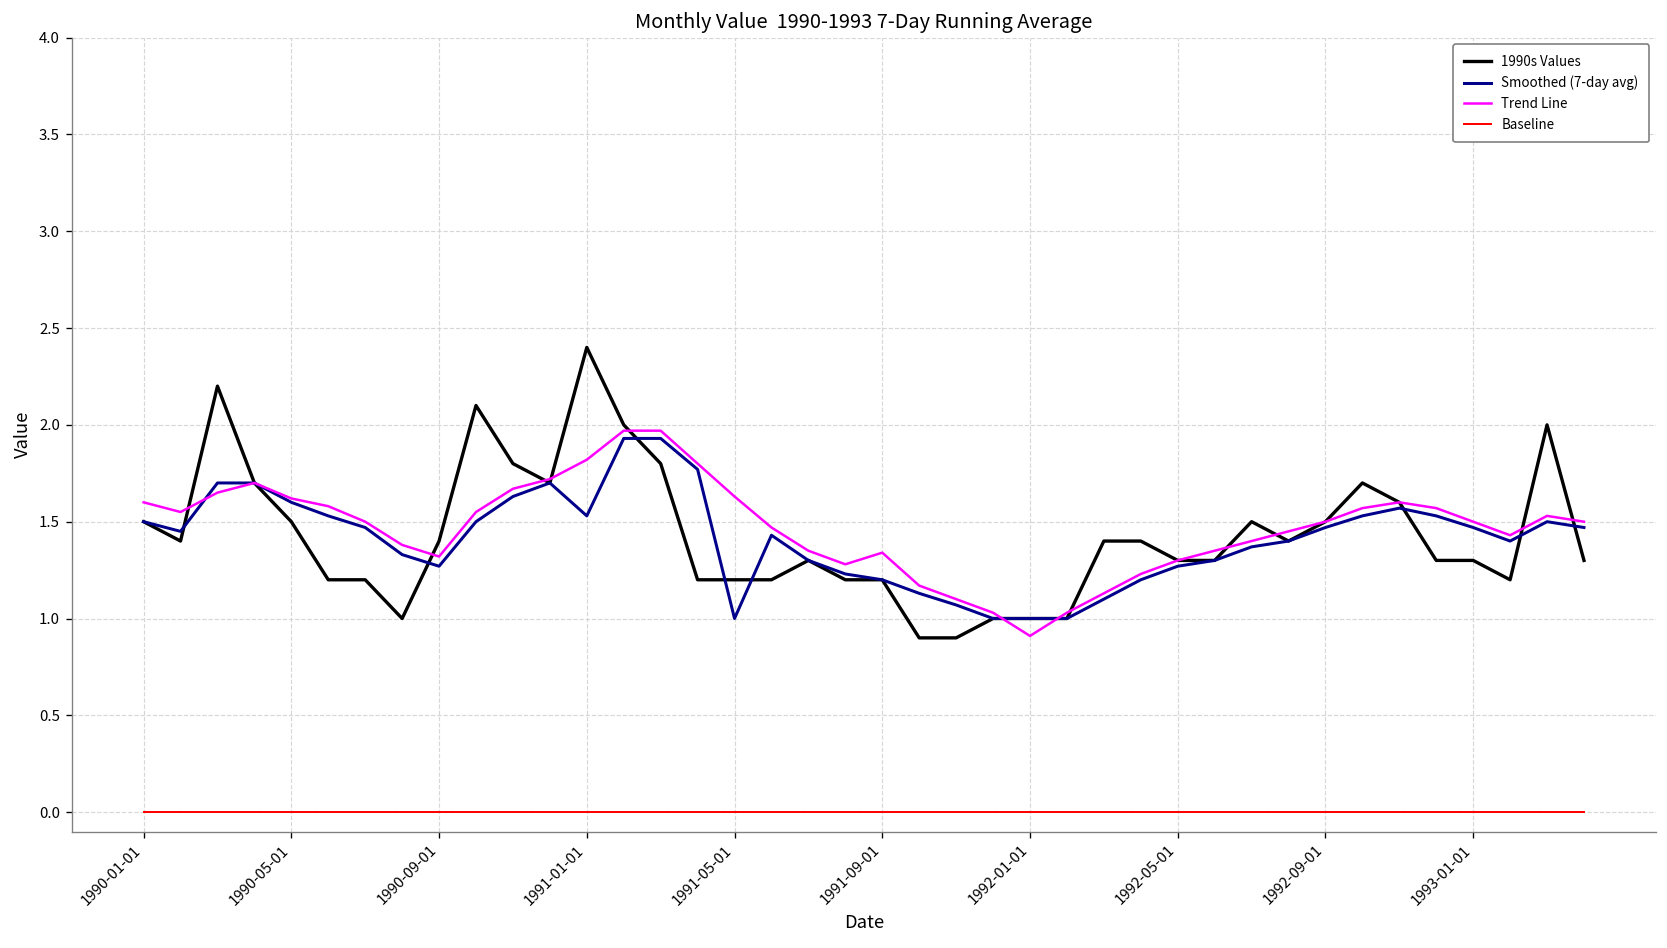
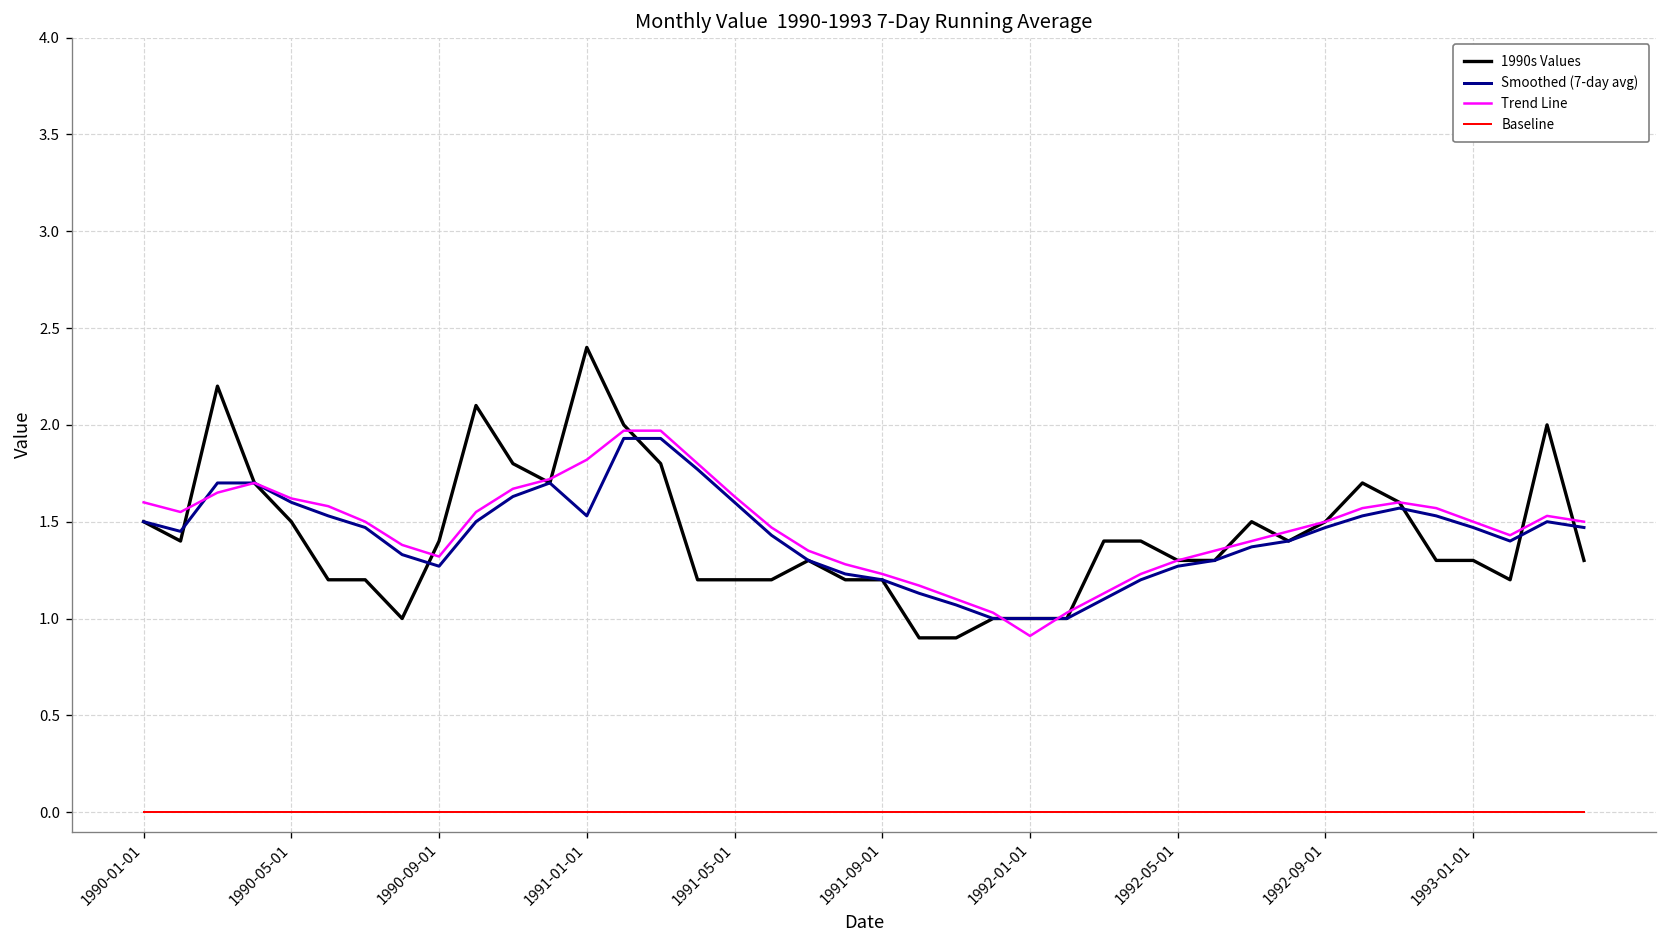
Smoothed (7-day avg), 1991-05-01: 1.0 -> 1.6
Trend Line, 1991-09-01: 1.34 -> 1.23
